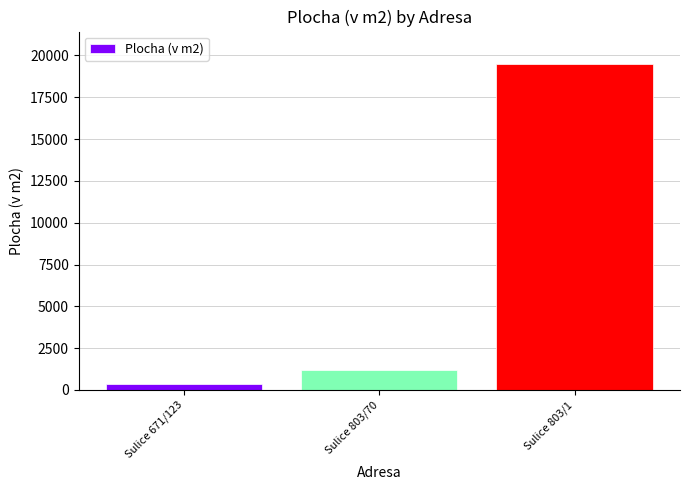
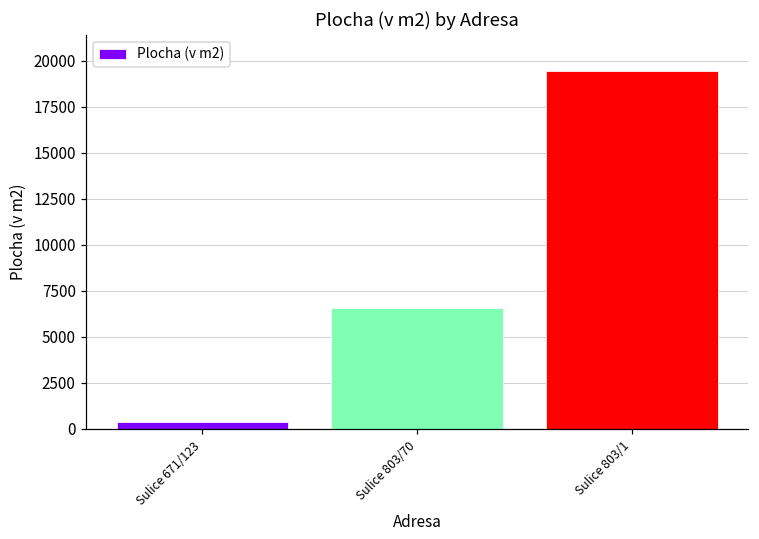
Sulice 803/70: 1200 -> 6600
